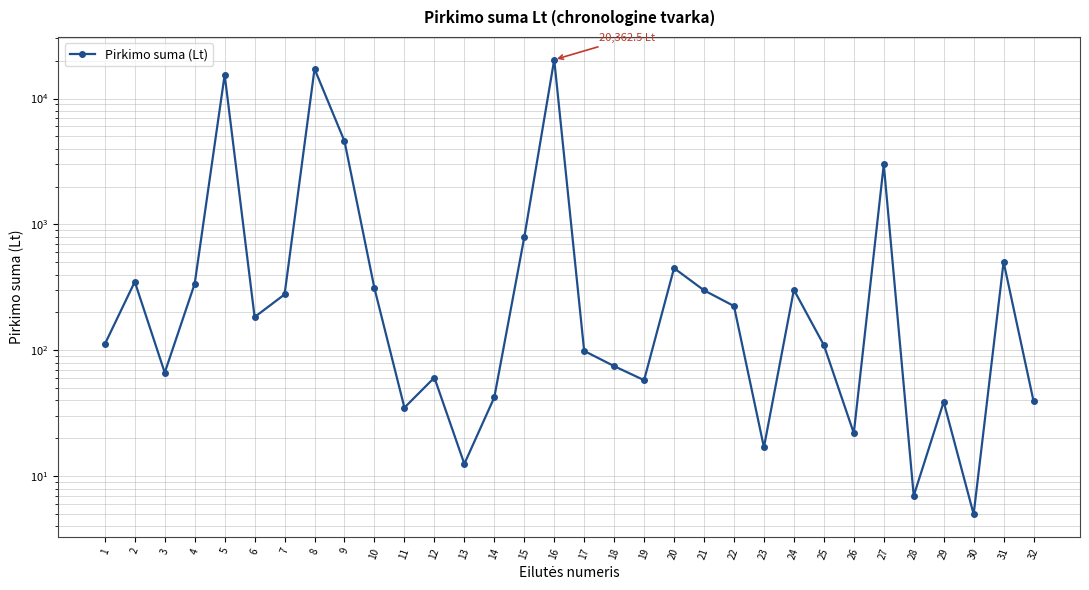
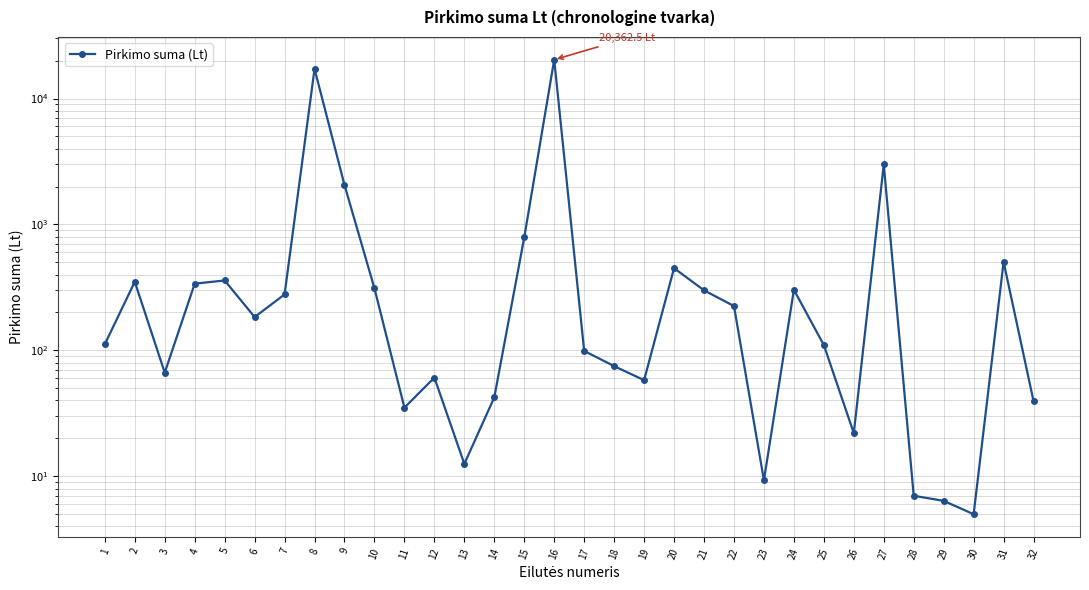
5: 15000 -> 360
9: 4600 -> 2100
23: 17 -> 9
29: 39 -> 6
